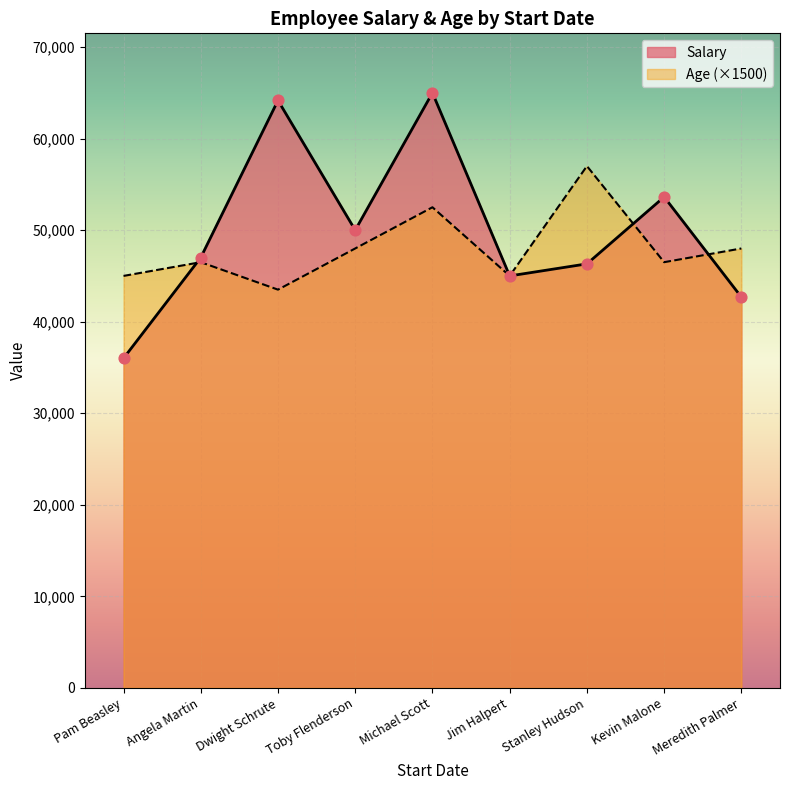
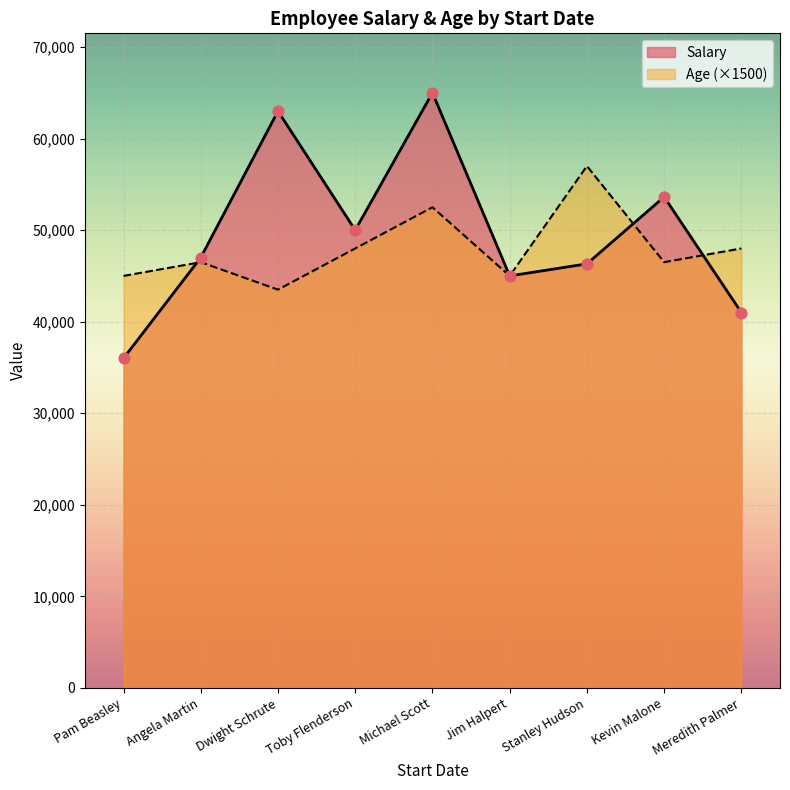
Salary, Dwight Schrute: 64,000 -> 63,000
Salary, Meredith Palmer: 43,000 -> 41,000
